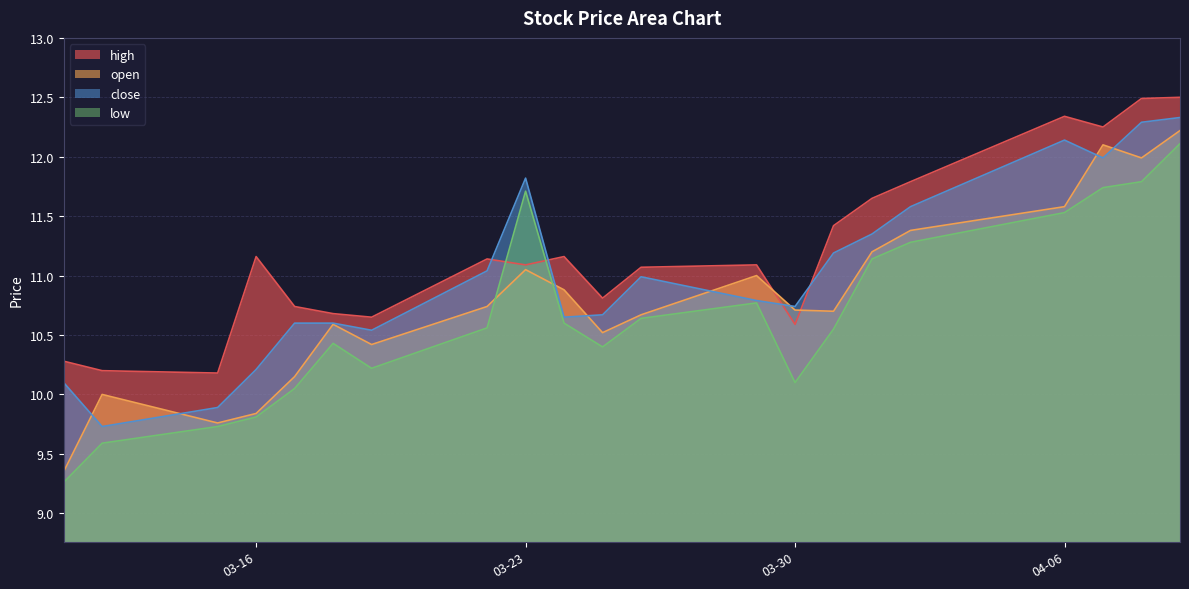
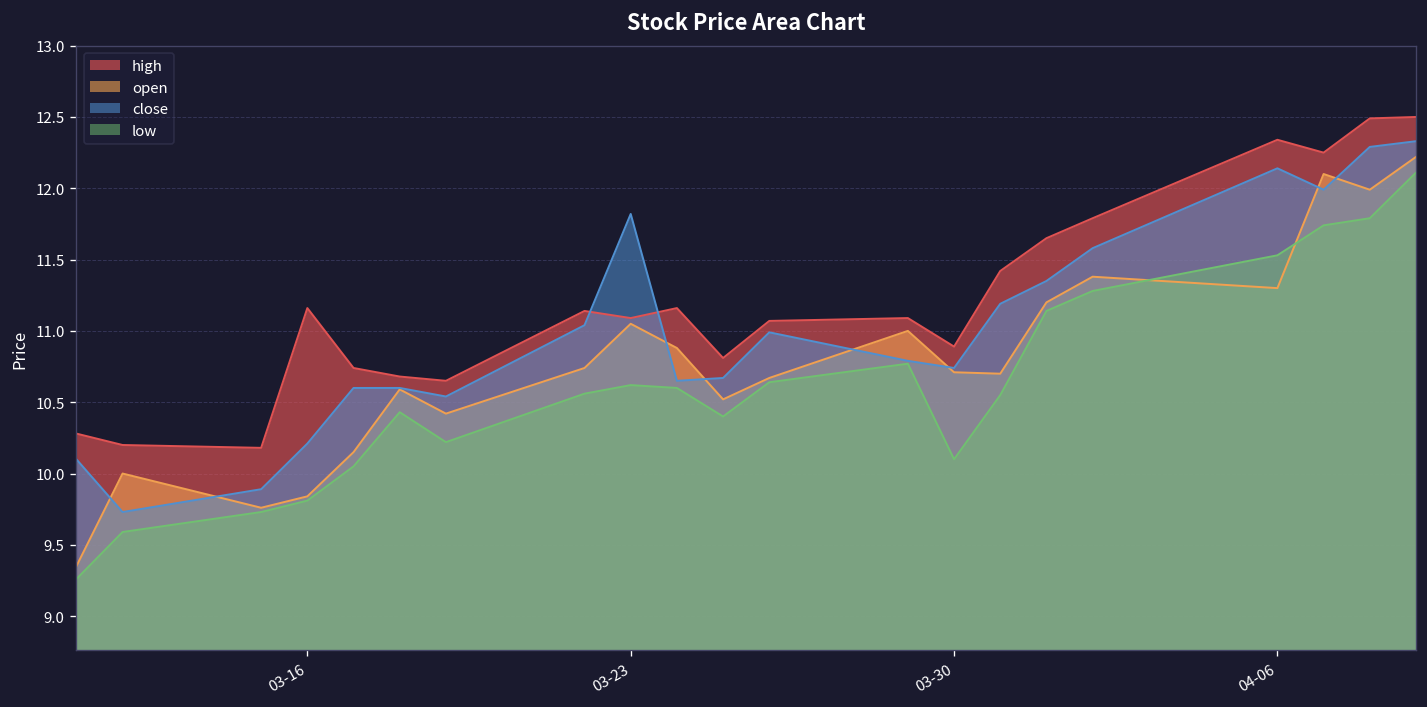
low, 03-23: 11.71 -> 10.62
high, 03-30: 10.59 -> 10.89
open, 04-06: 11.58 -> 11.30
